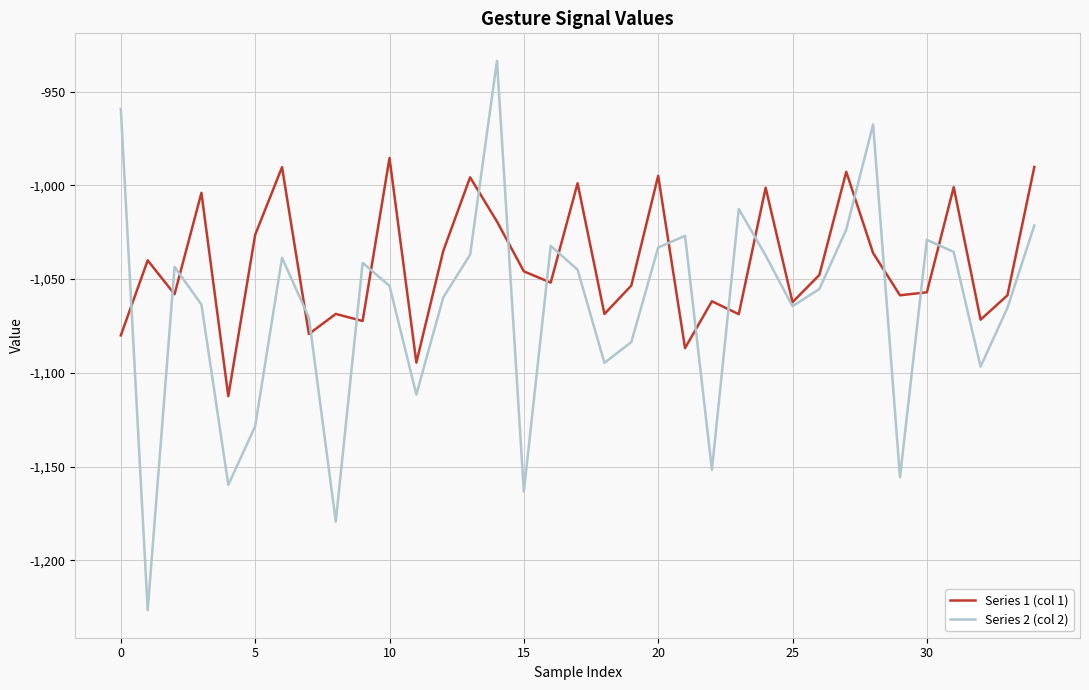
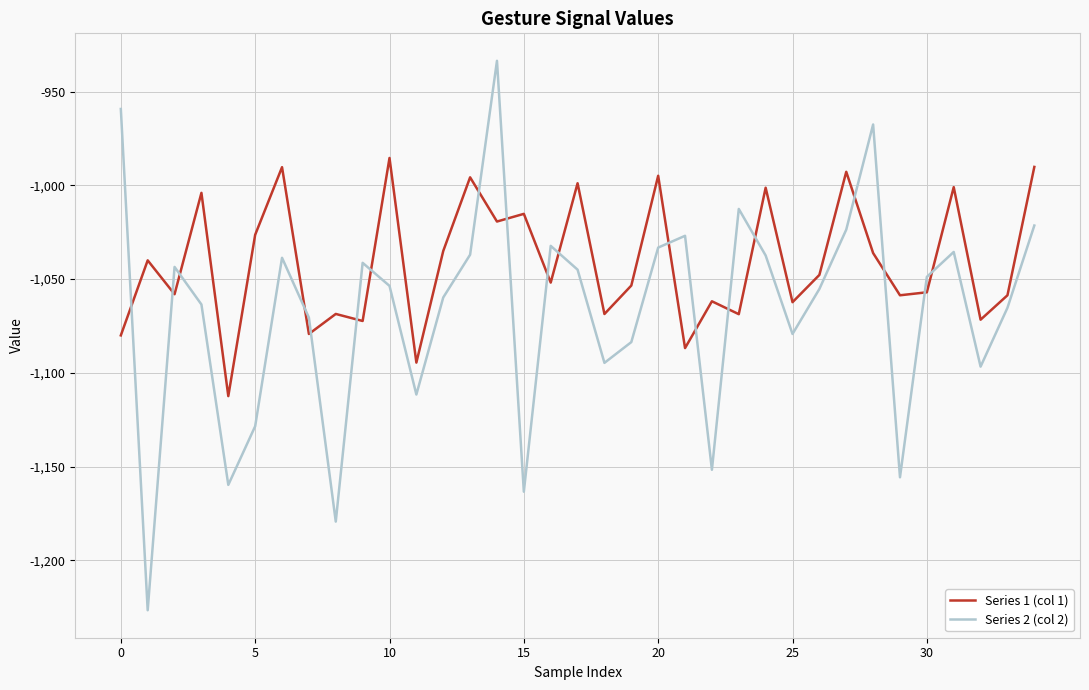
Series 1 (col 1), 15: -1,046 -> -1,015
Series 2 (col 2), 25: -1,064 -> -1,079
Series 2 (col 2), 30: -1,029 -> -1,049
